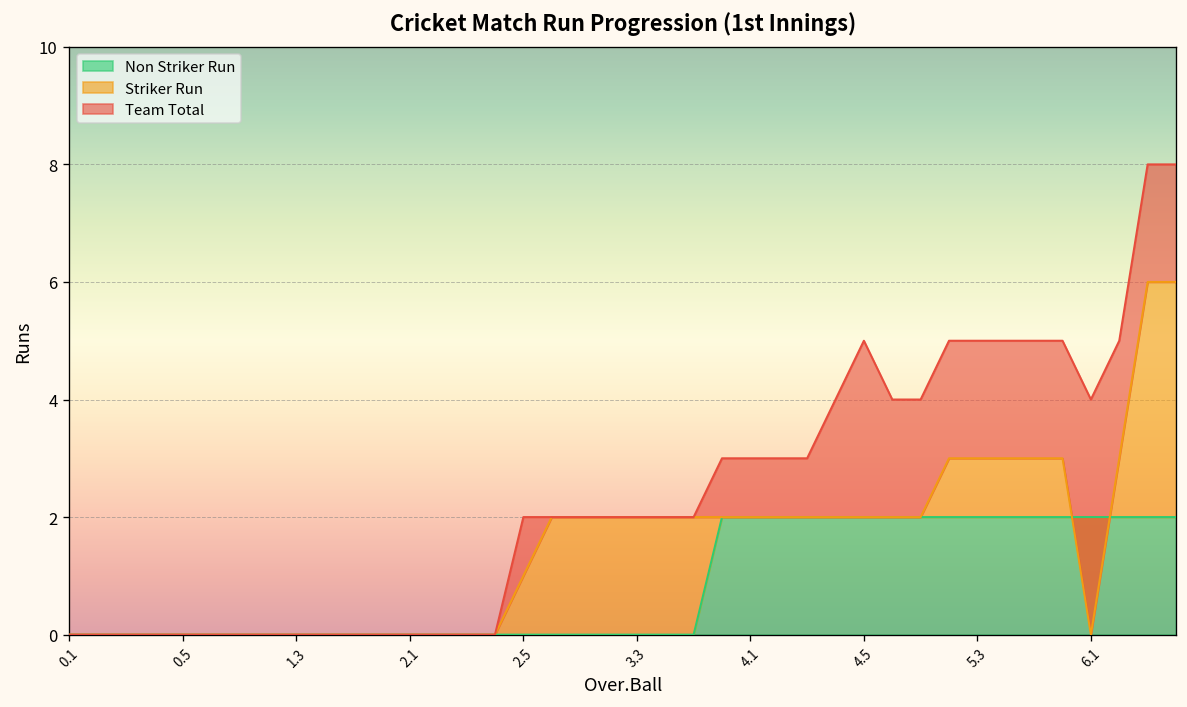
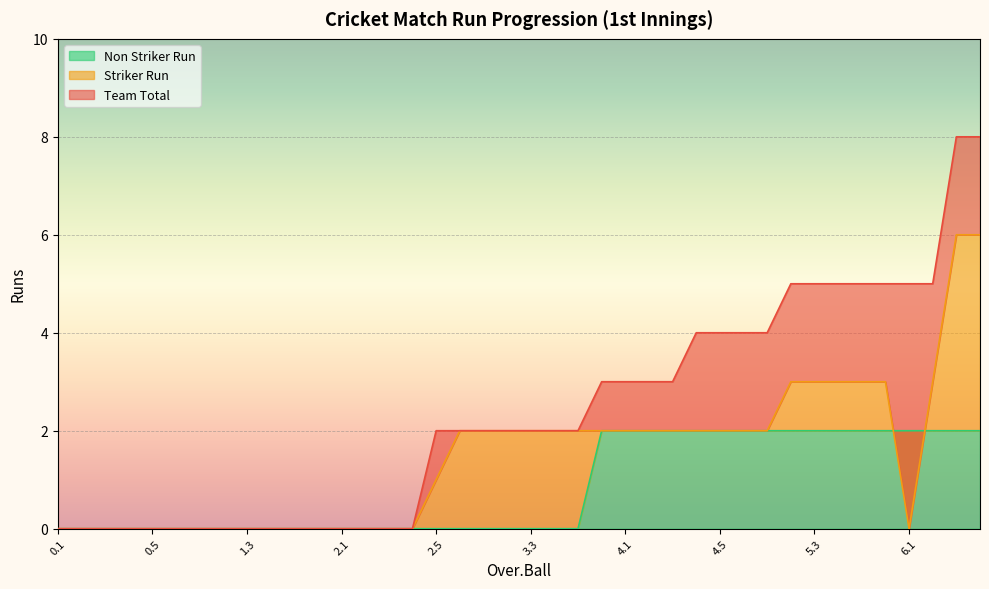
Team Total, 4.5: 5 -> 4
Team Total, 6.1: 4 -> 5
